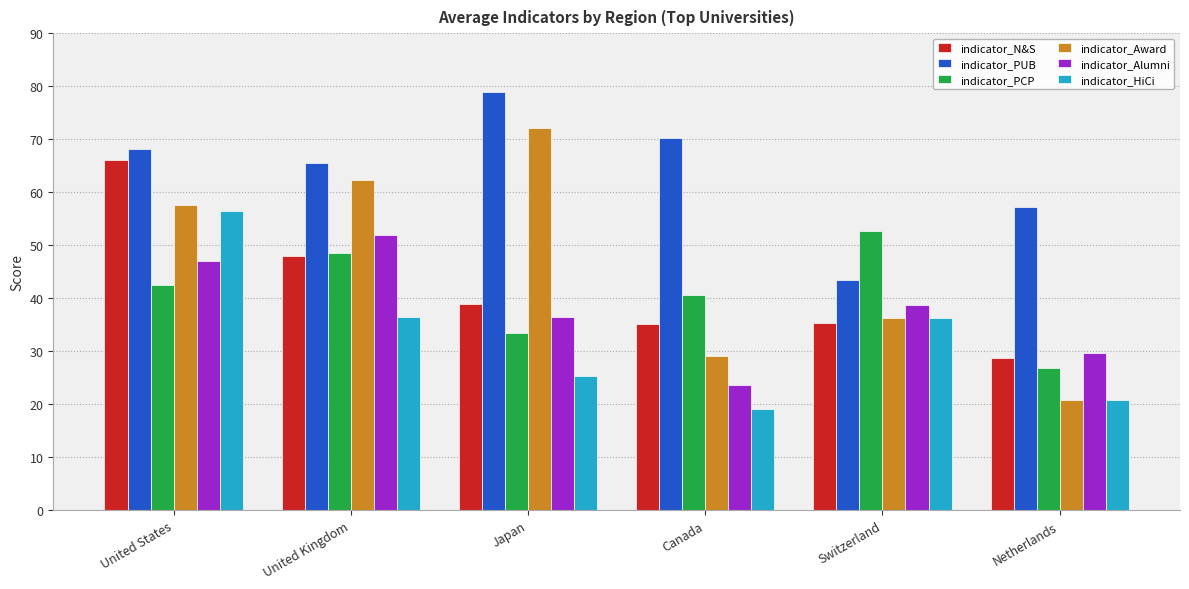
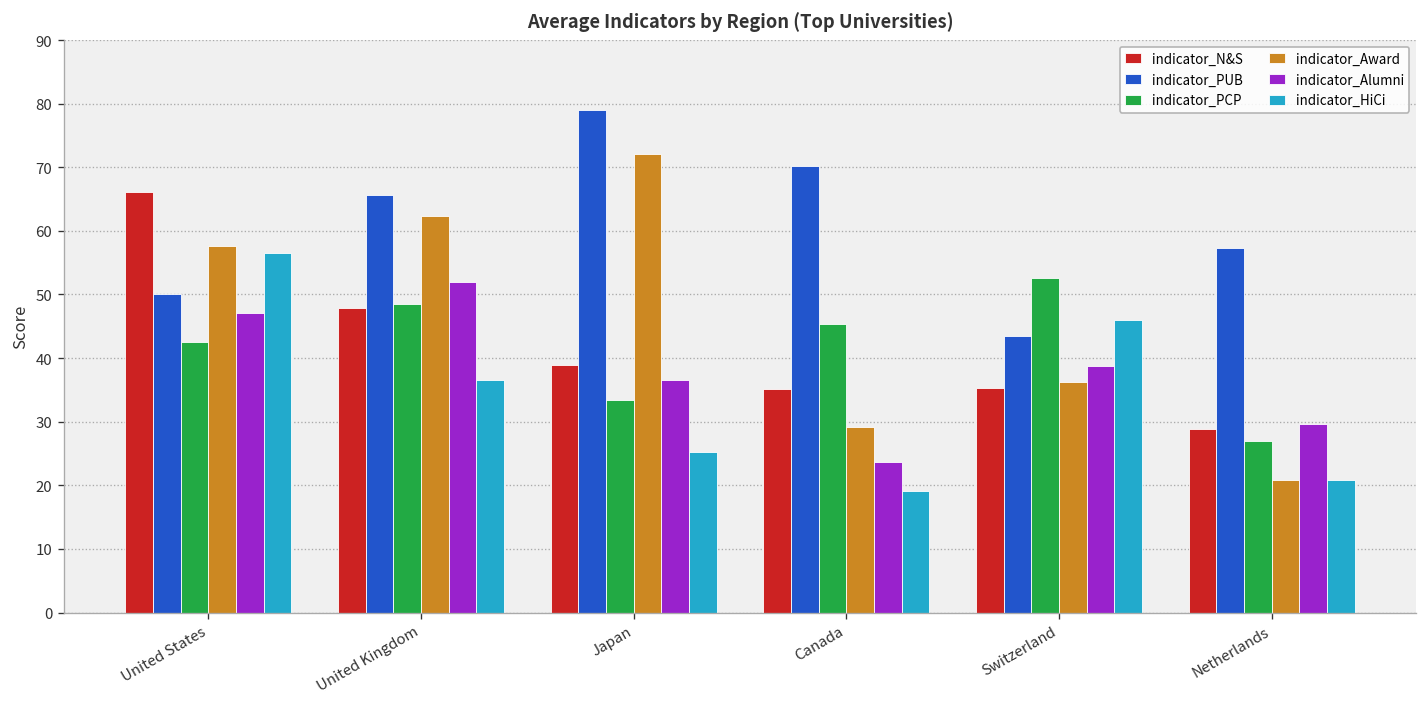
indicator_PUB, United States: 68 -> 50
indicator_PCP, Canada: 41 -> 45
indicator_HiCi, Switzerland: 36 -> 46
